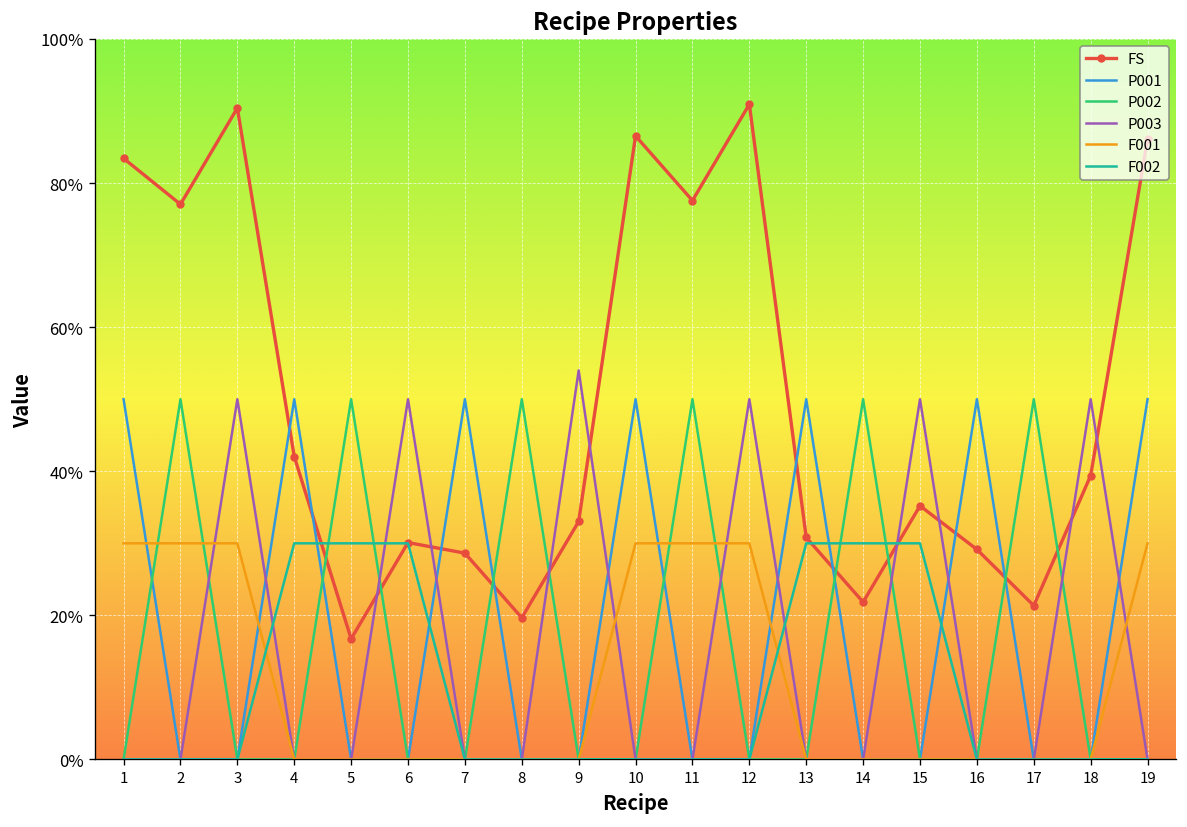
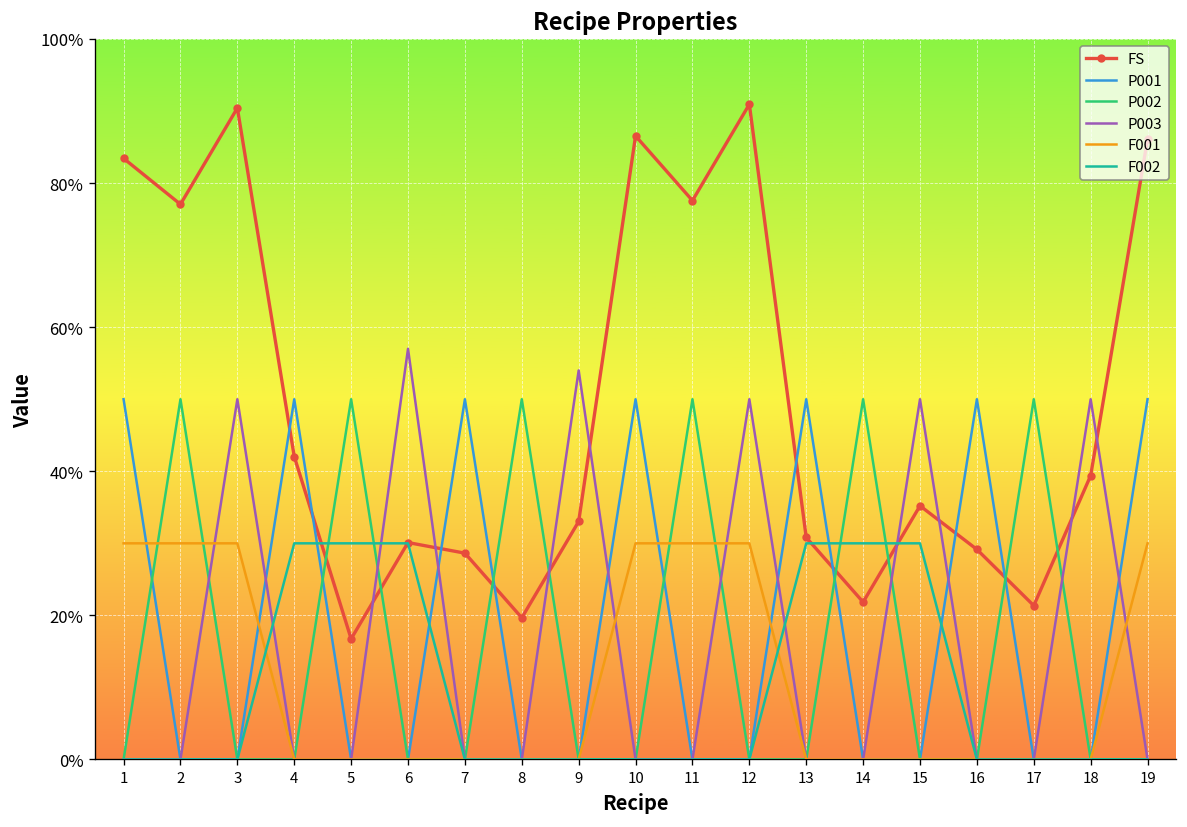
P003, 6: 50% -> 57%
